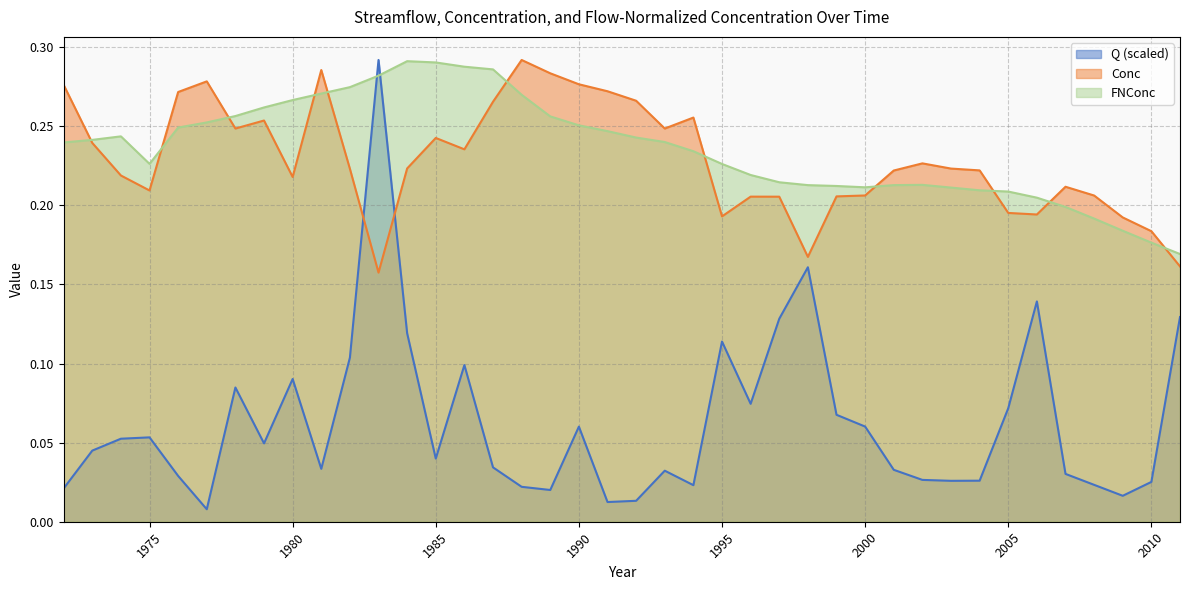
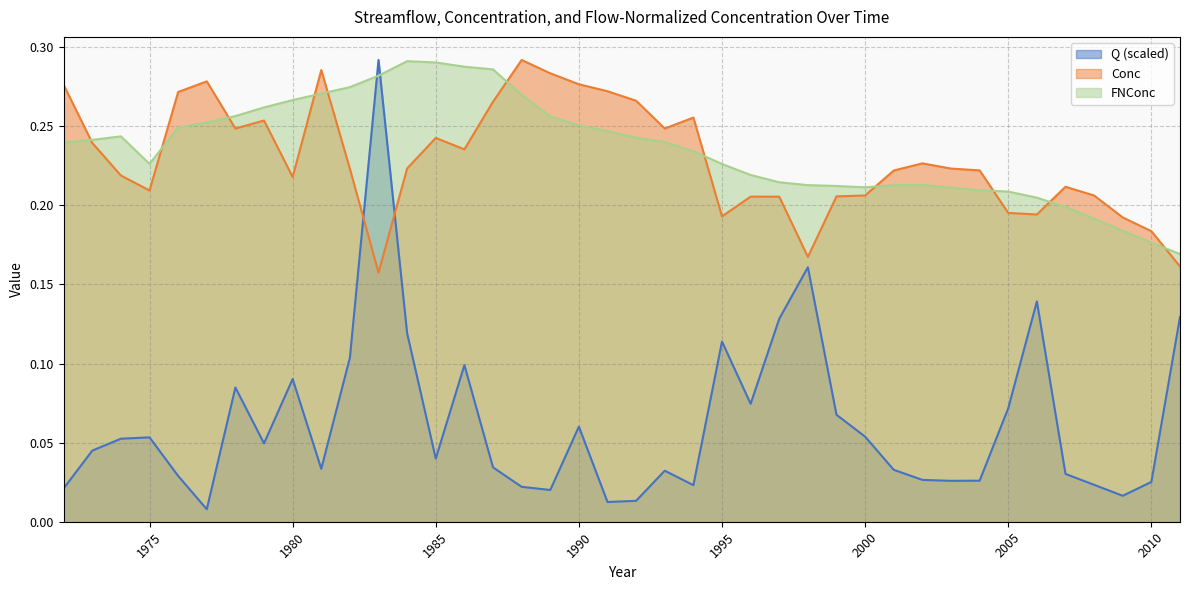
Q (scaled), 2000: 0.060 -> 0.054
